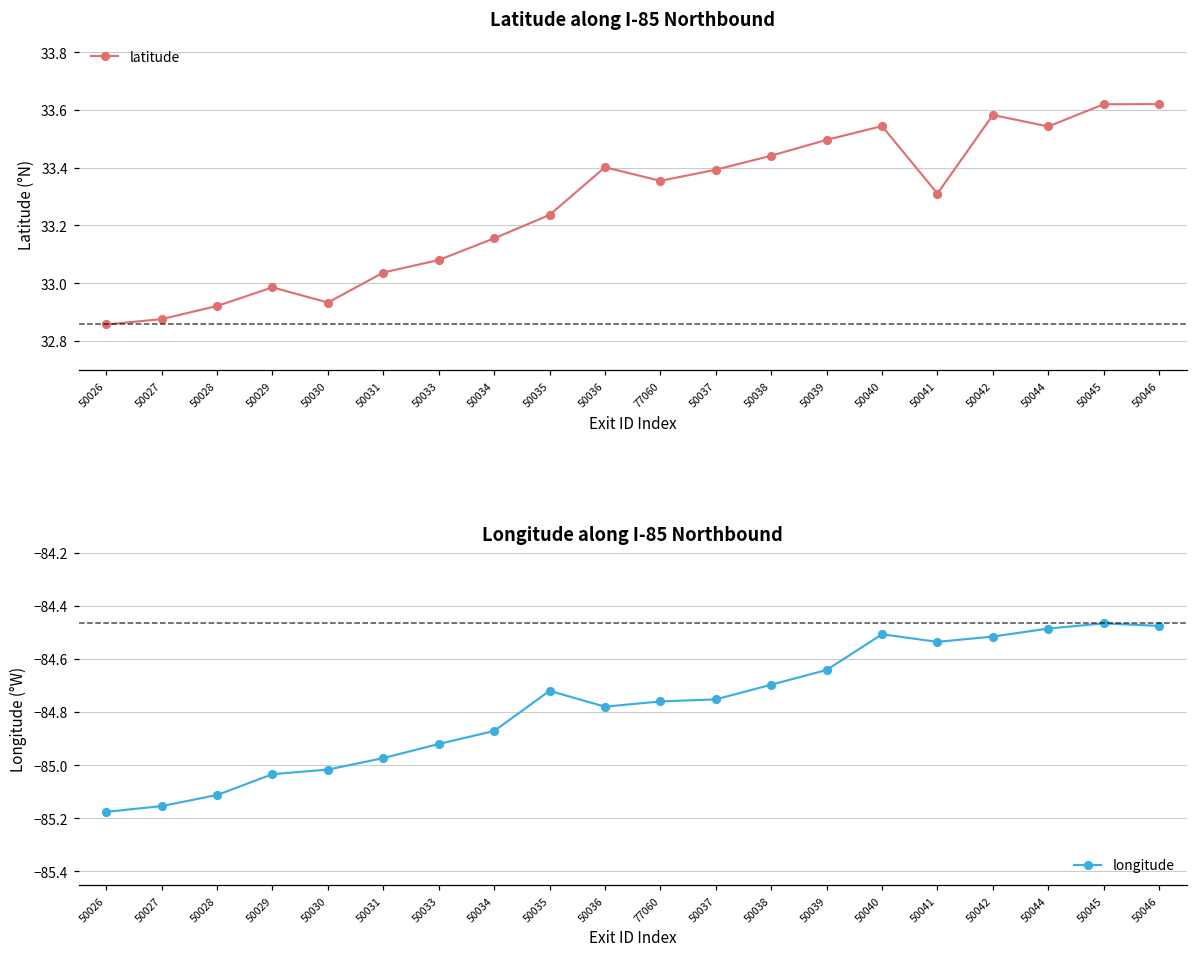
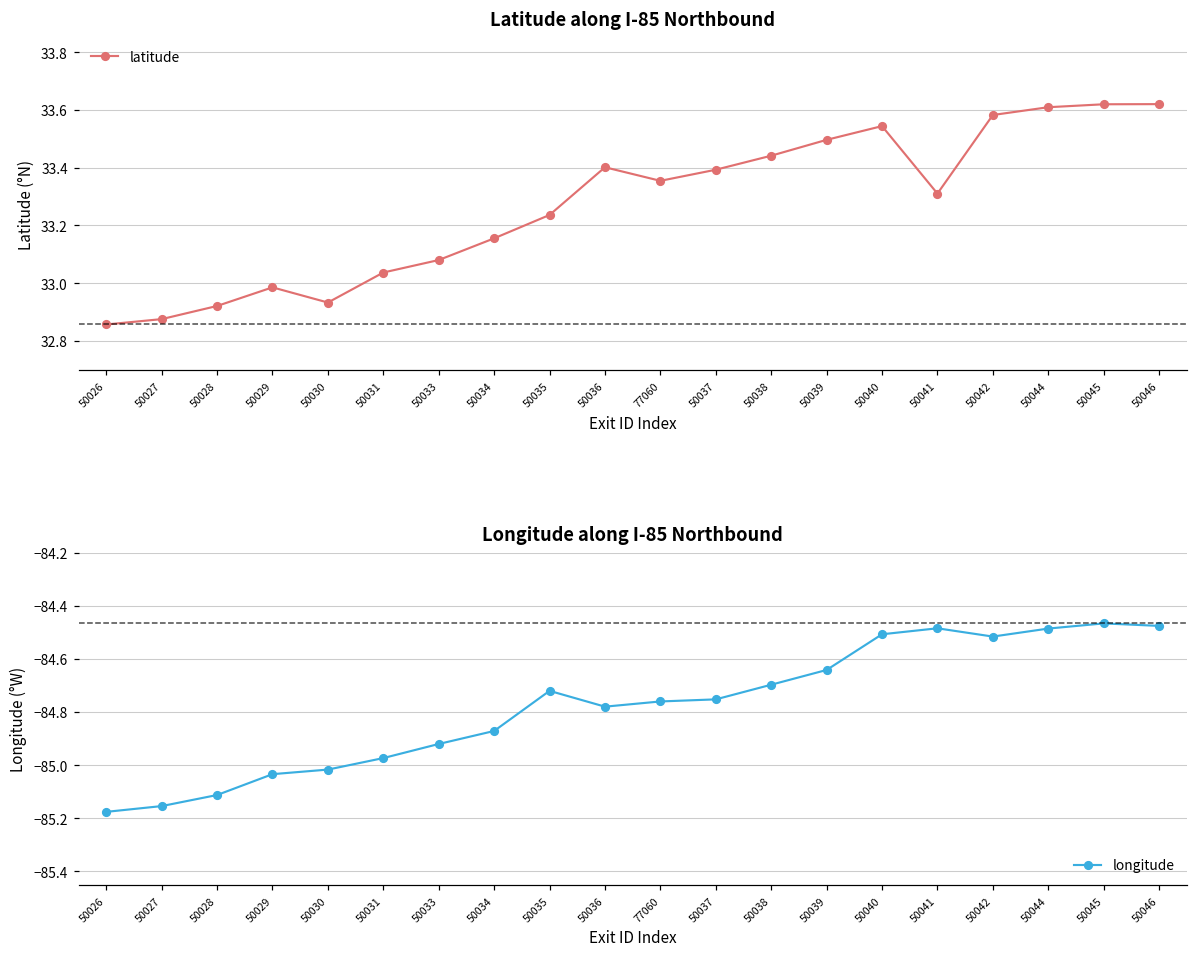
Latitude along I-85 Northbound, 50044: 33.54 -> 33.61
Longitude along I-85 Northbound, 50041: -84.54 -> -84.49
